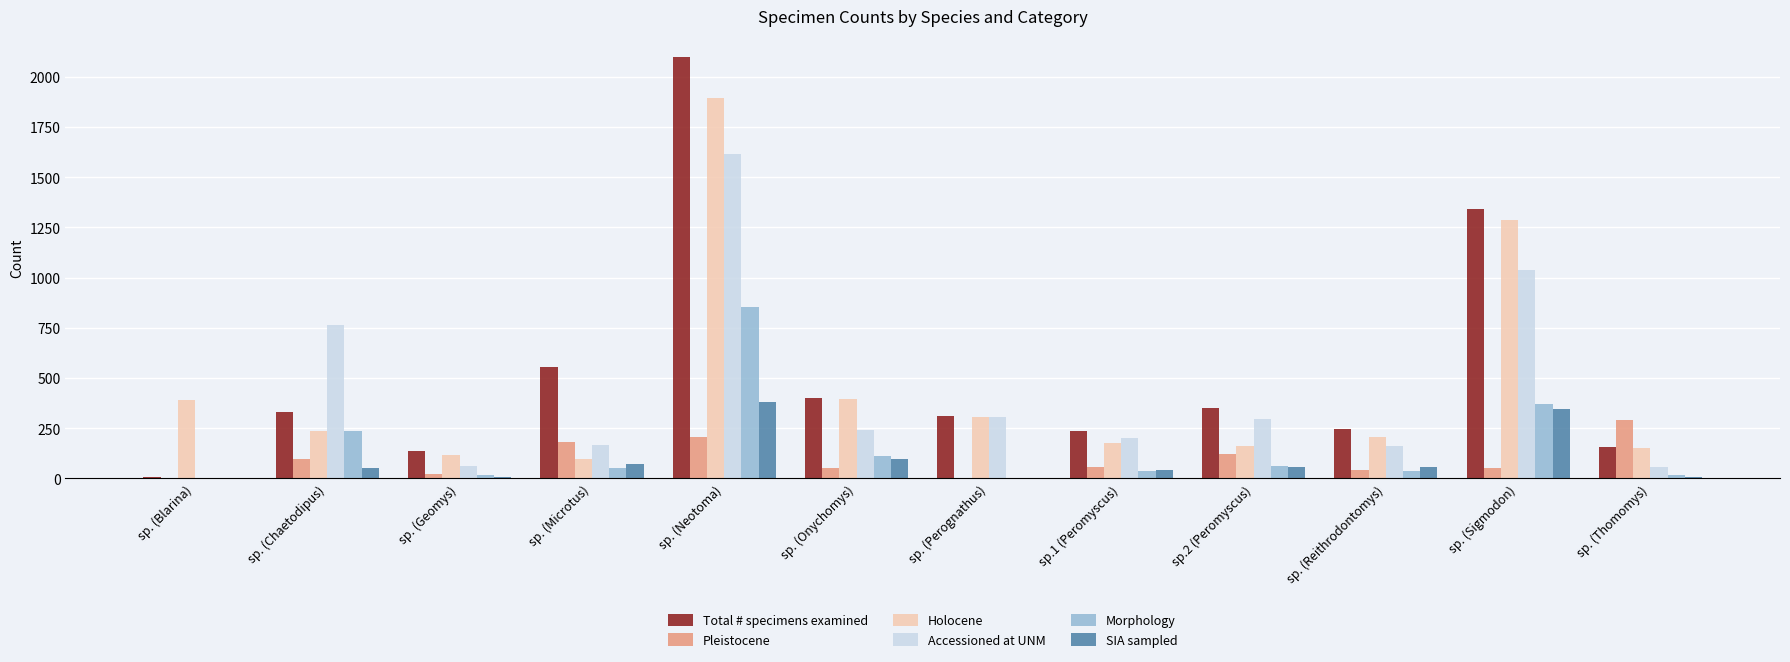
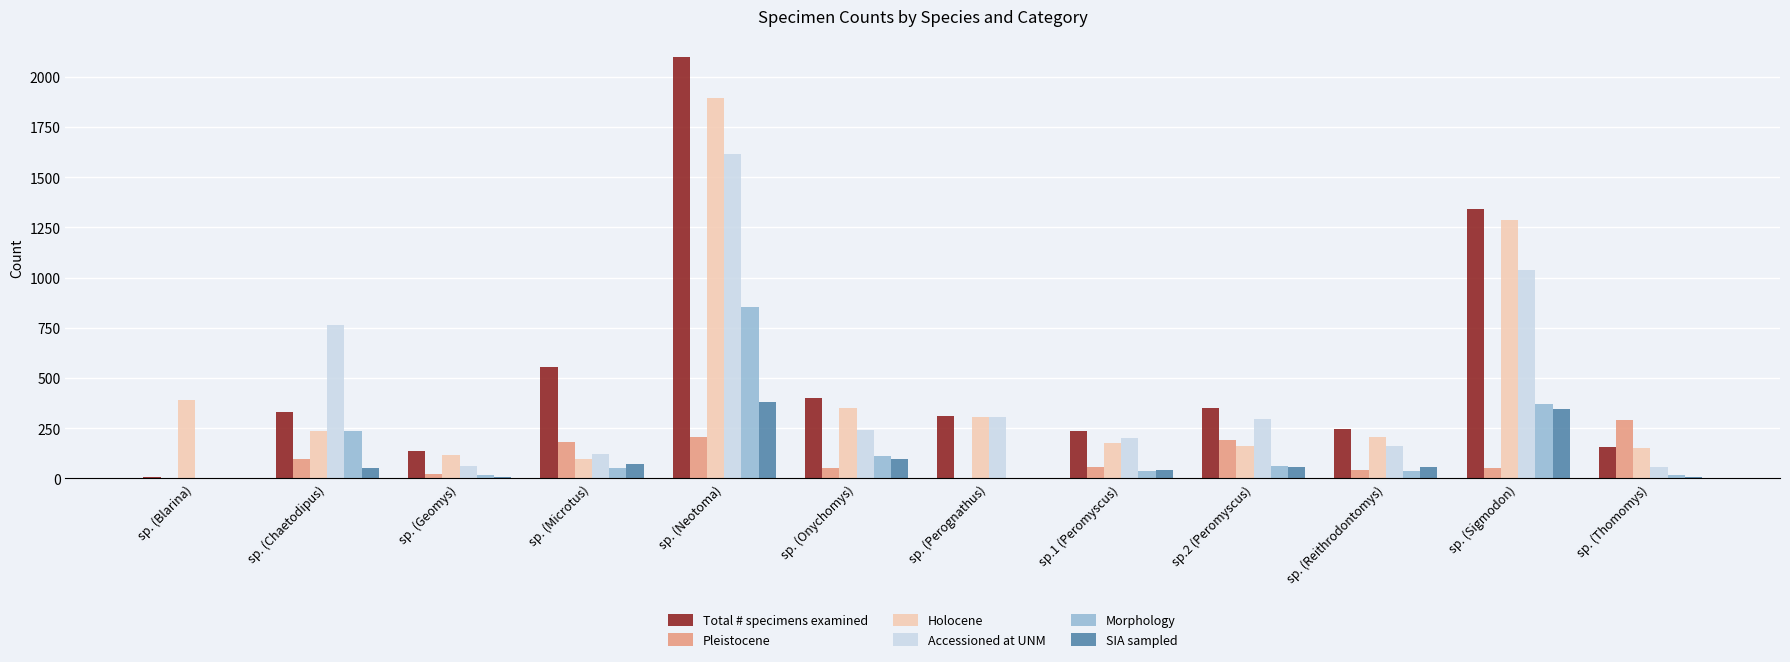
Accessioned at UNM, sp. (Microtus): 170 -> 120
Holocene, sp. (Onychomys): 400 -> 350
Pleistocene, sp.2 (Peromyscus): 120 -> 190
